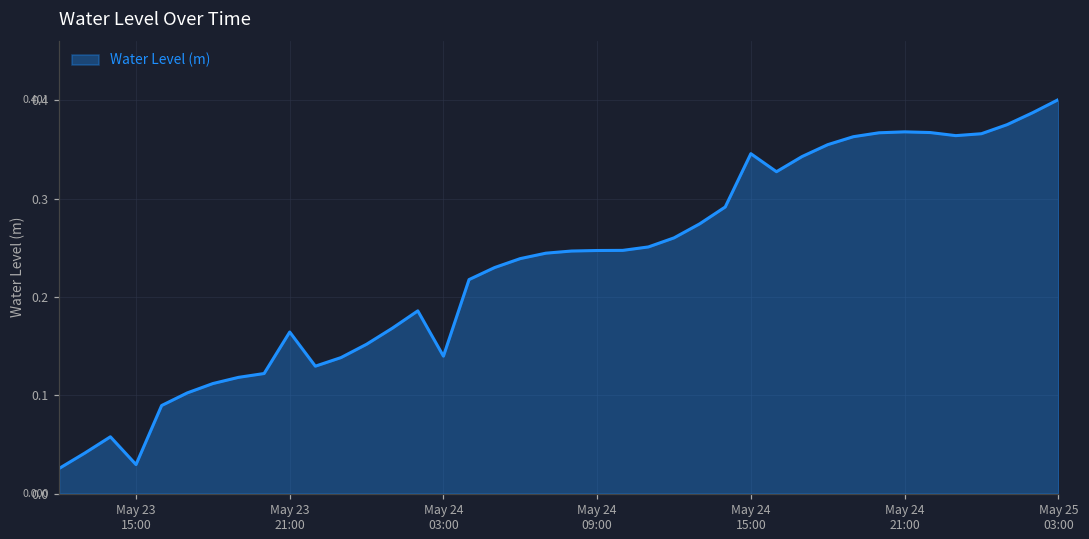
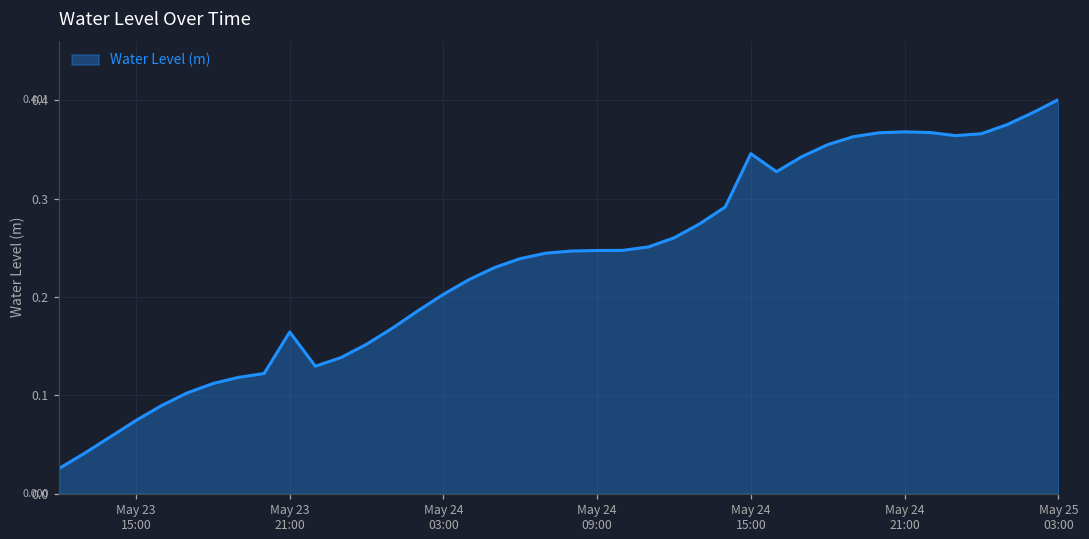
May 23 15:00: 0.03 -> 0.07
May 24 03:00: 0.14 -> 0.20
